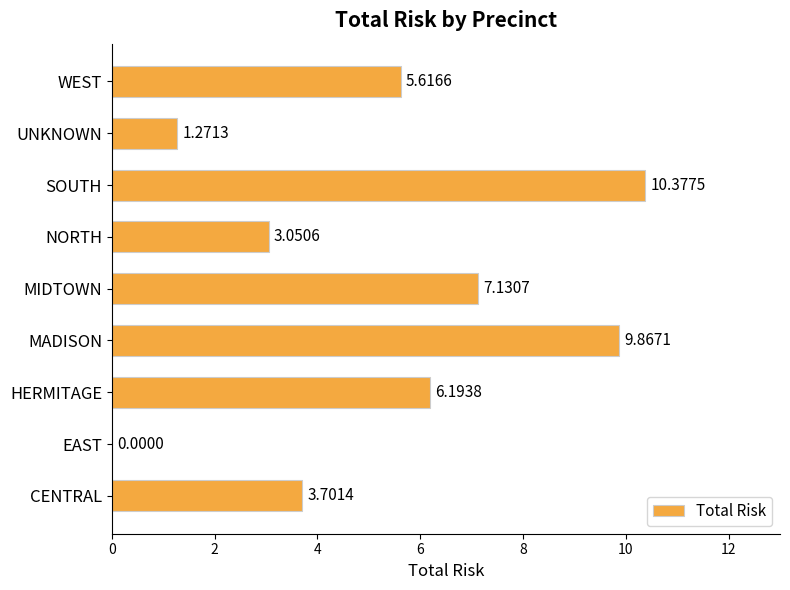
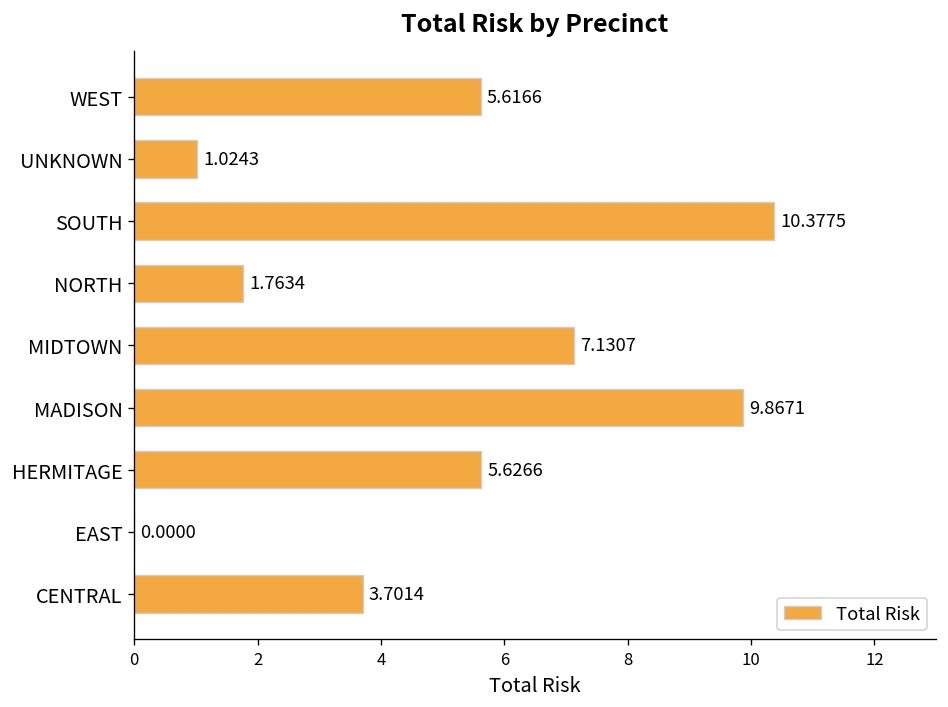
UNKNOWN: 1.2713 -> 1.0243
NORTH: 3.0506 -> 1.7634
HERMITAGE: 6.1938 -> 5.6266
